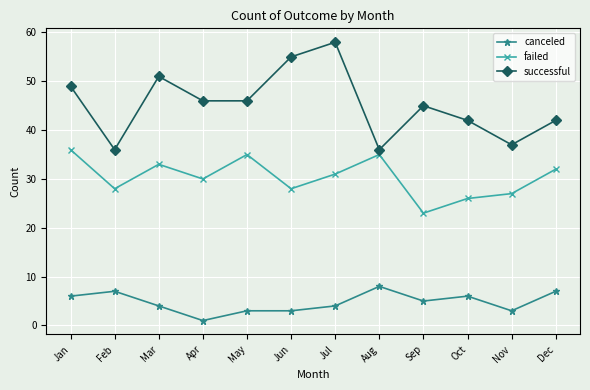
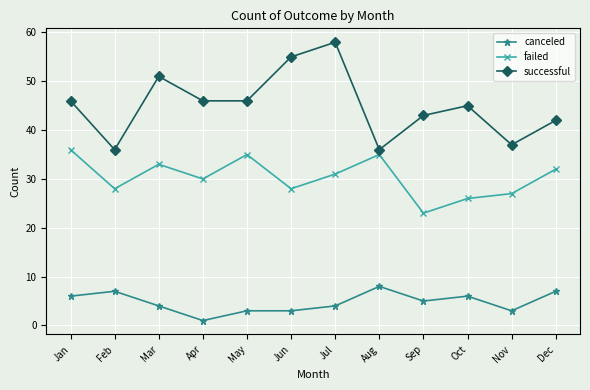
successful, Jan: 49 -> 46
successful, Sep: 45 -> 43
successful, Oct: 42 -> 45
